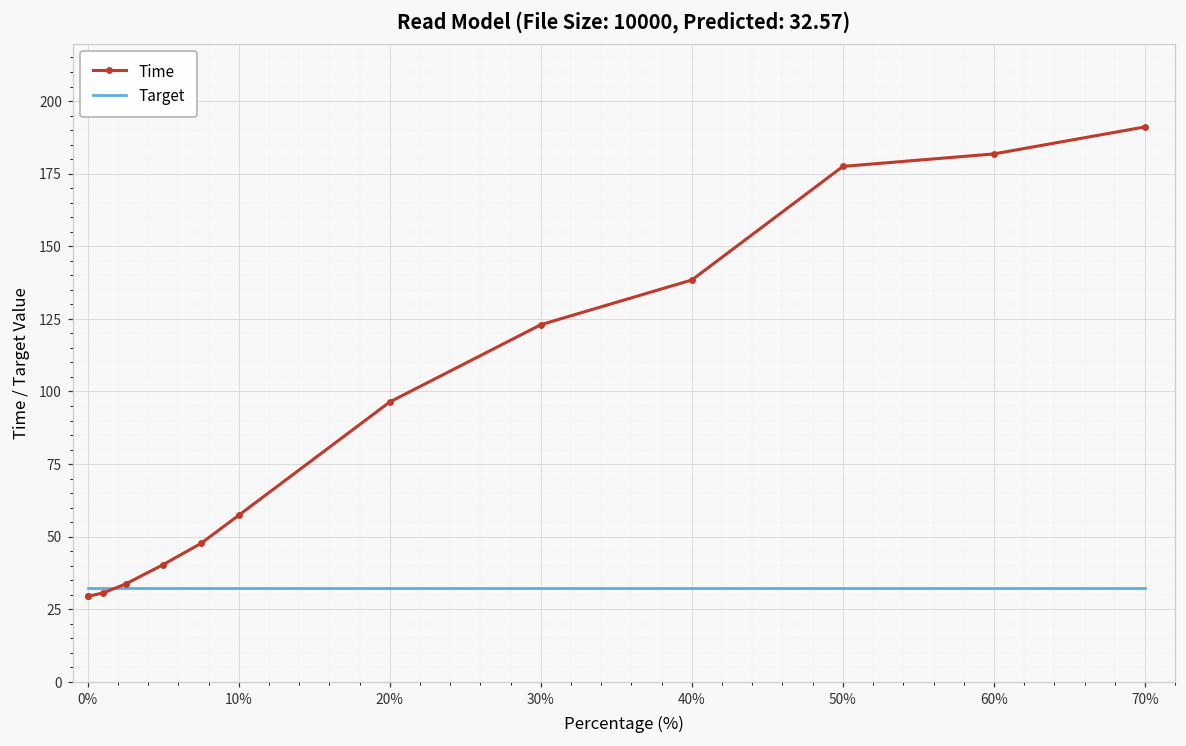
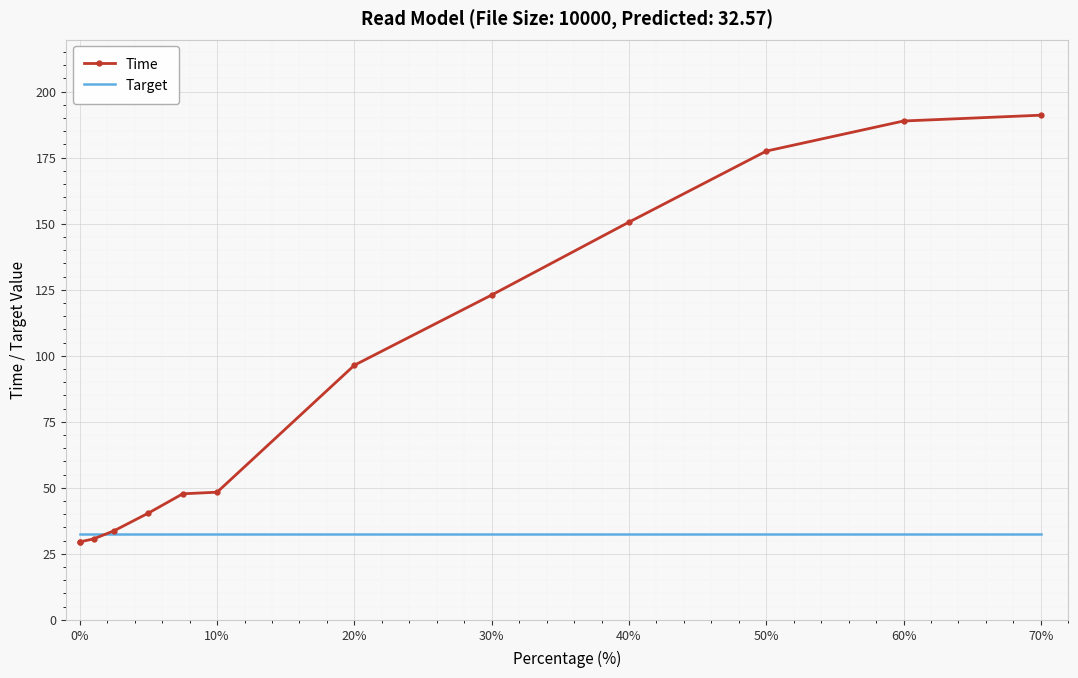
Time, 10%: 57 -> 48
Time, 40%: 138 -> 151
Time, 60%: 182 -> 189
